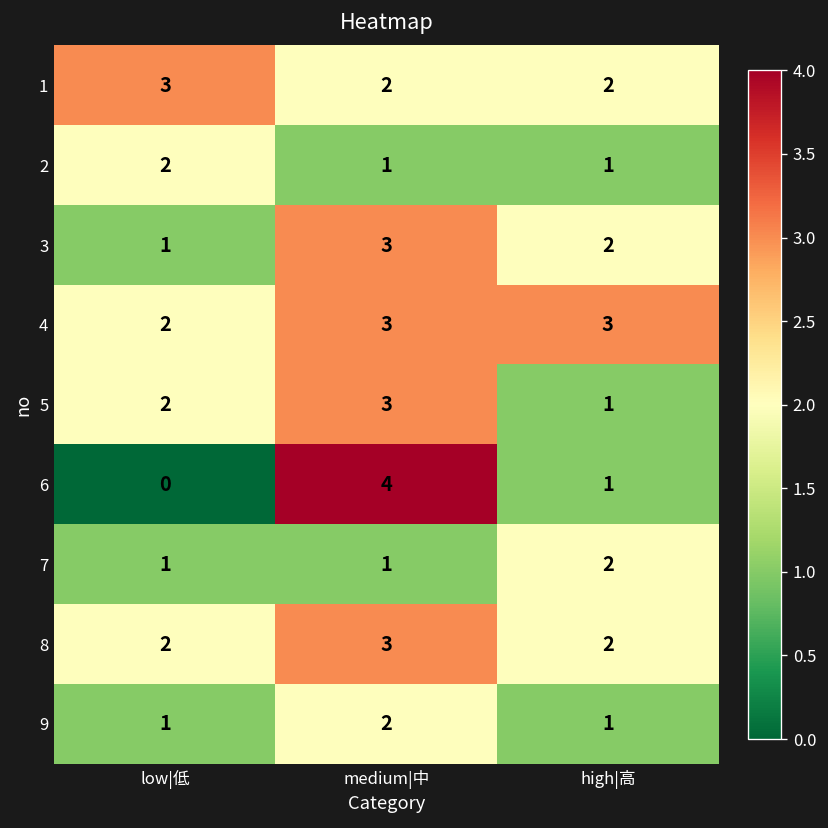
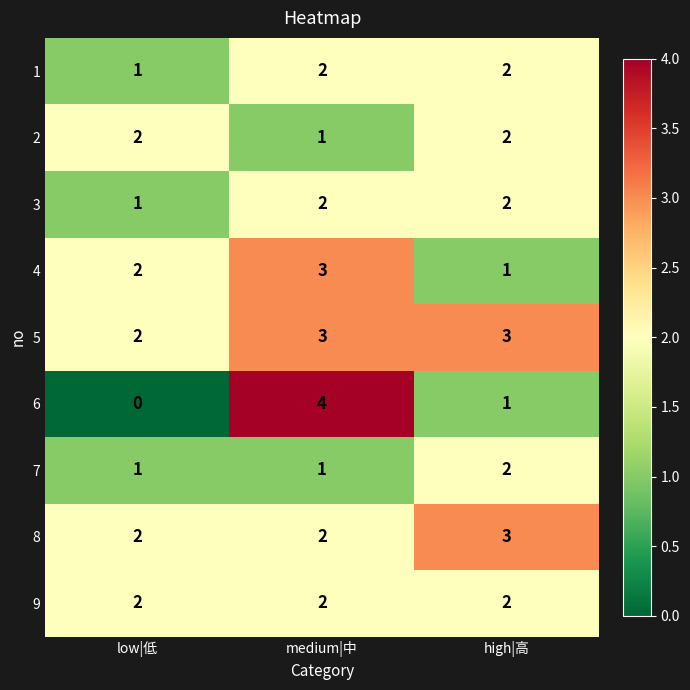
1, low|低: 3 -> 1
2, high|高: 1 -> 2
3, medium|中: 3 -> 2
4, high|高: 3 -> 1
5, high|高: 1 -> 3
8, medium|中: 3 -> 2
8, high|高: 2 -> 3
9, low|低: 1 -> 2
9, high|高: 1 -> 2
